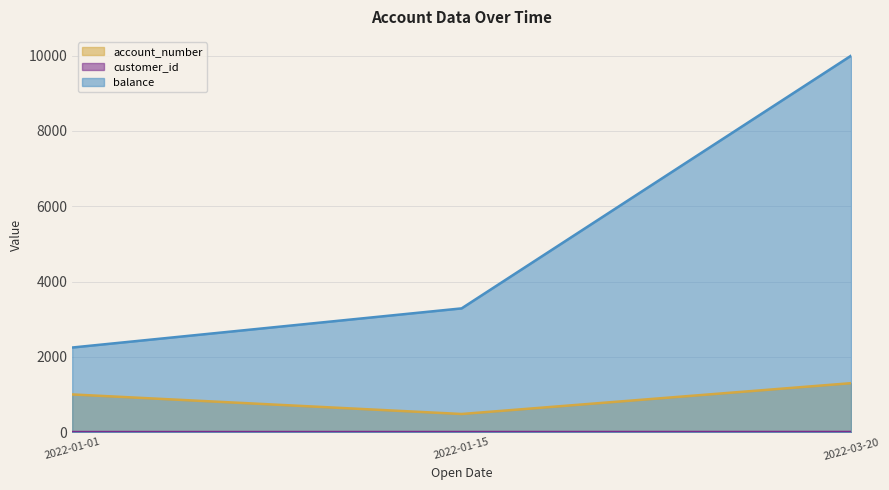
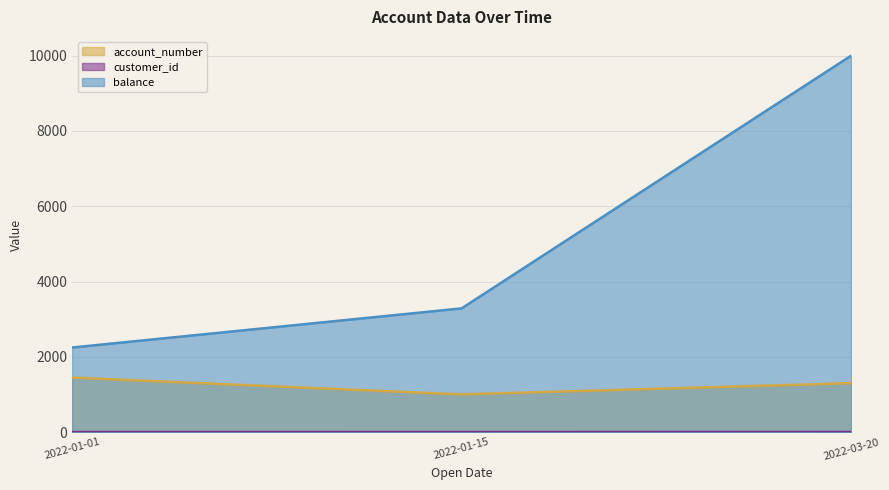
account_number, 2022-01-01: 1000 -> 1400
account_number, 2022-01-15: 500 -> 1000
